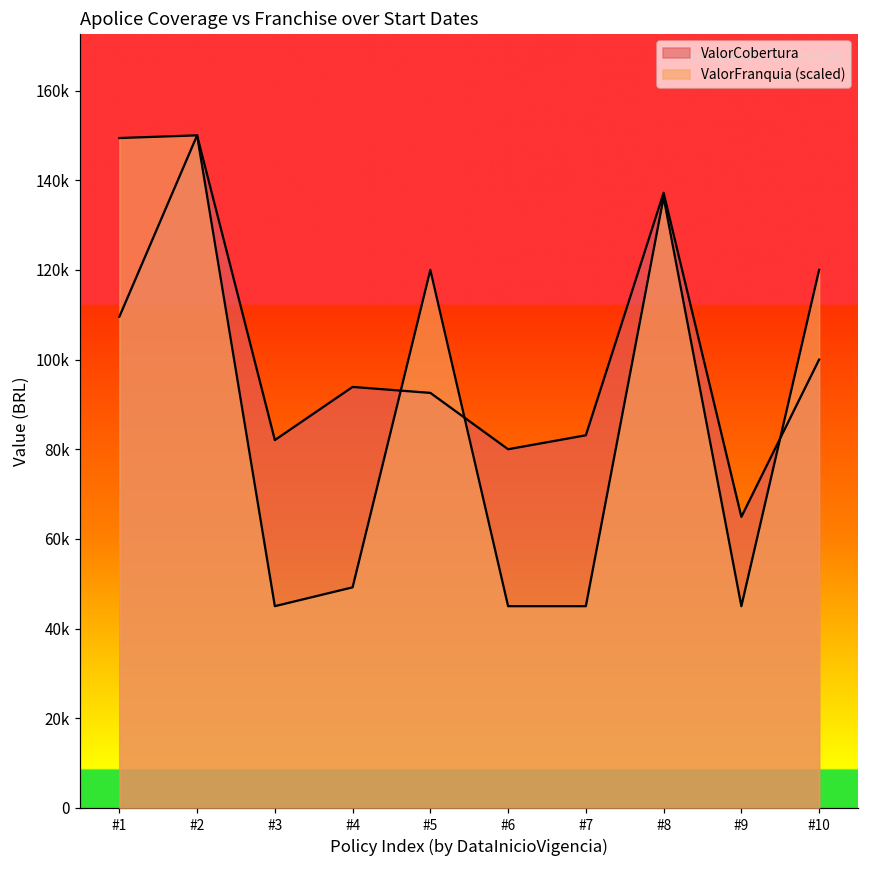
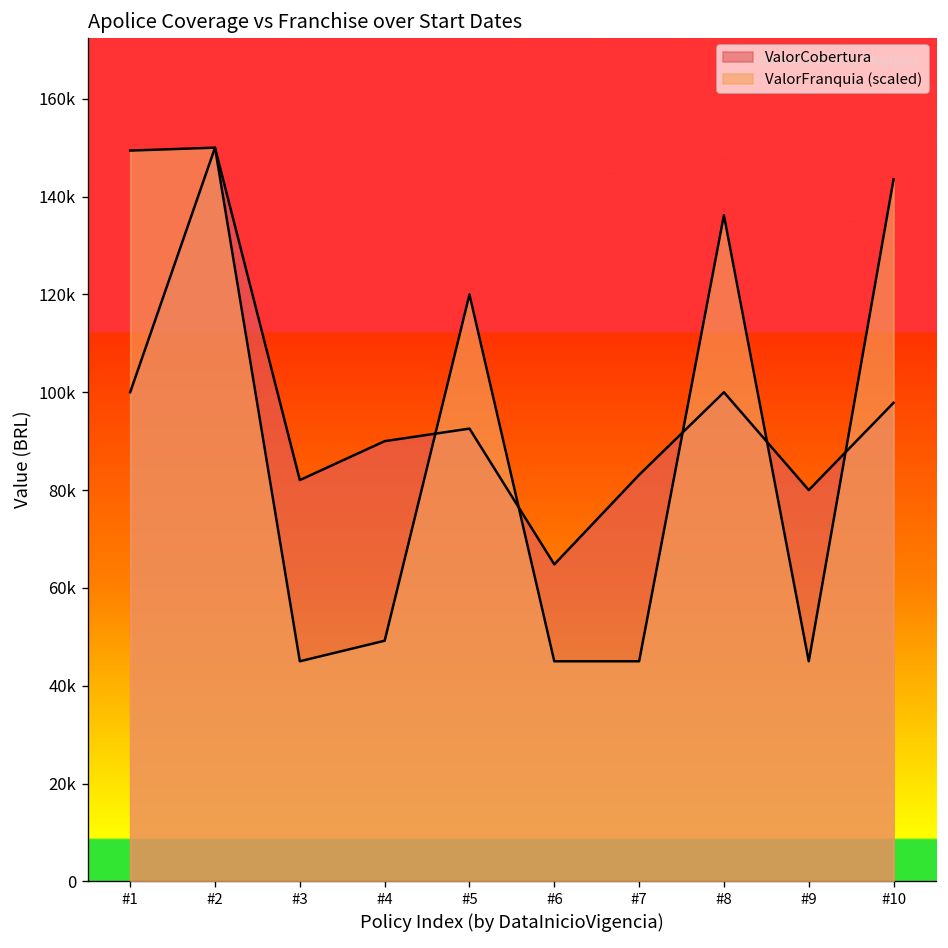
ValorCobertura, #1: 110000 -> 100000
ValorCobertura, #4: 94000 -> 90000
ValorCobertura, #6: 80000 -> 65000
ValorCobertura, #8: 137000 -> 100000
ValorCobertura, #9: 65000 -> 80000
ValorCobertura, #10: 100000 -> 98000
ValorFranquia (scaled), #10: 120000 -> 144000
